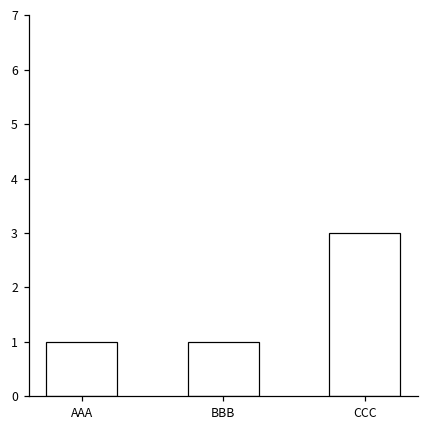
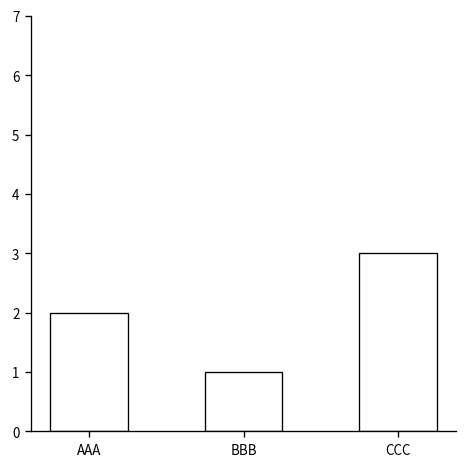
AAA: 1 -> 2
